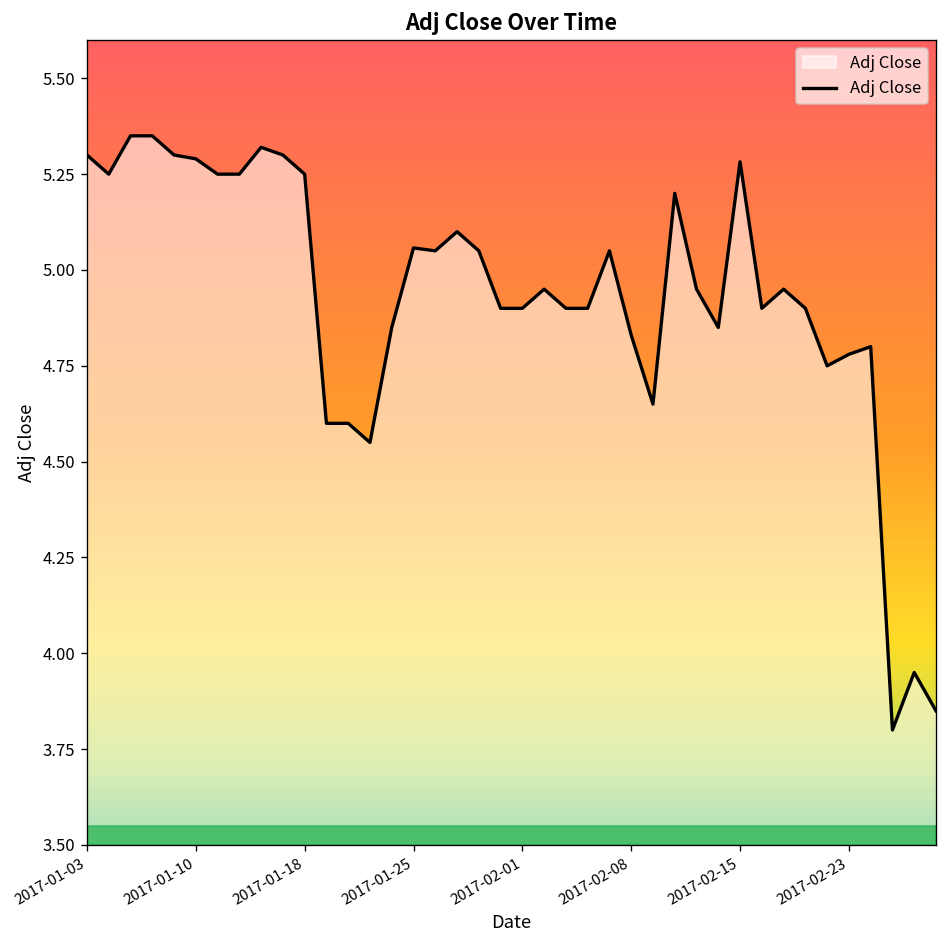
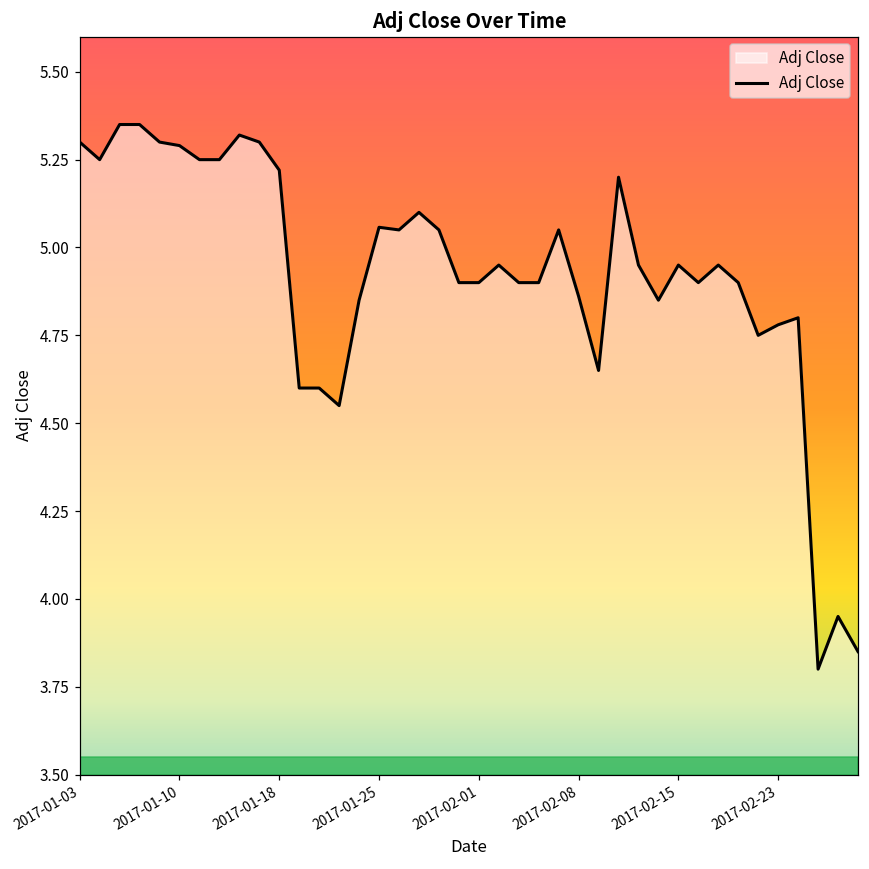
2017-01-18: 5.25 -> 5.22
2017-02-08: 4.83 -> 4.86
2017-02-15: 5.28 -> 4.95
